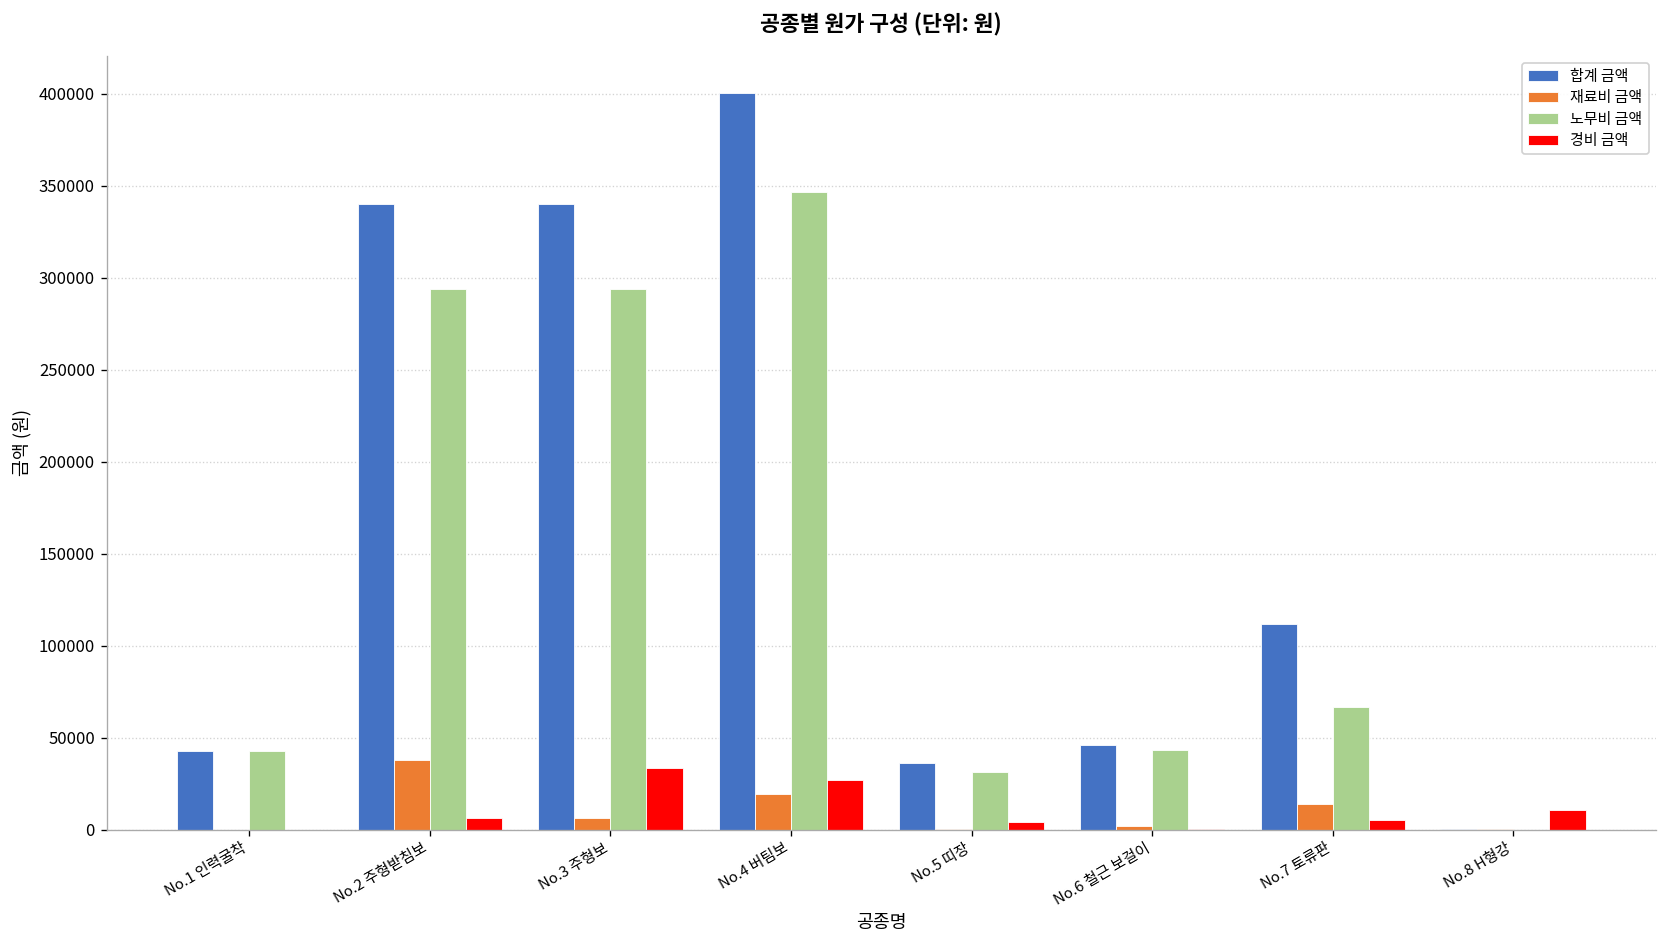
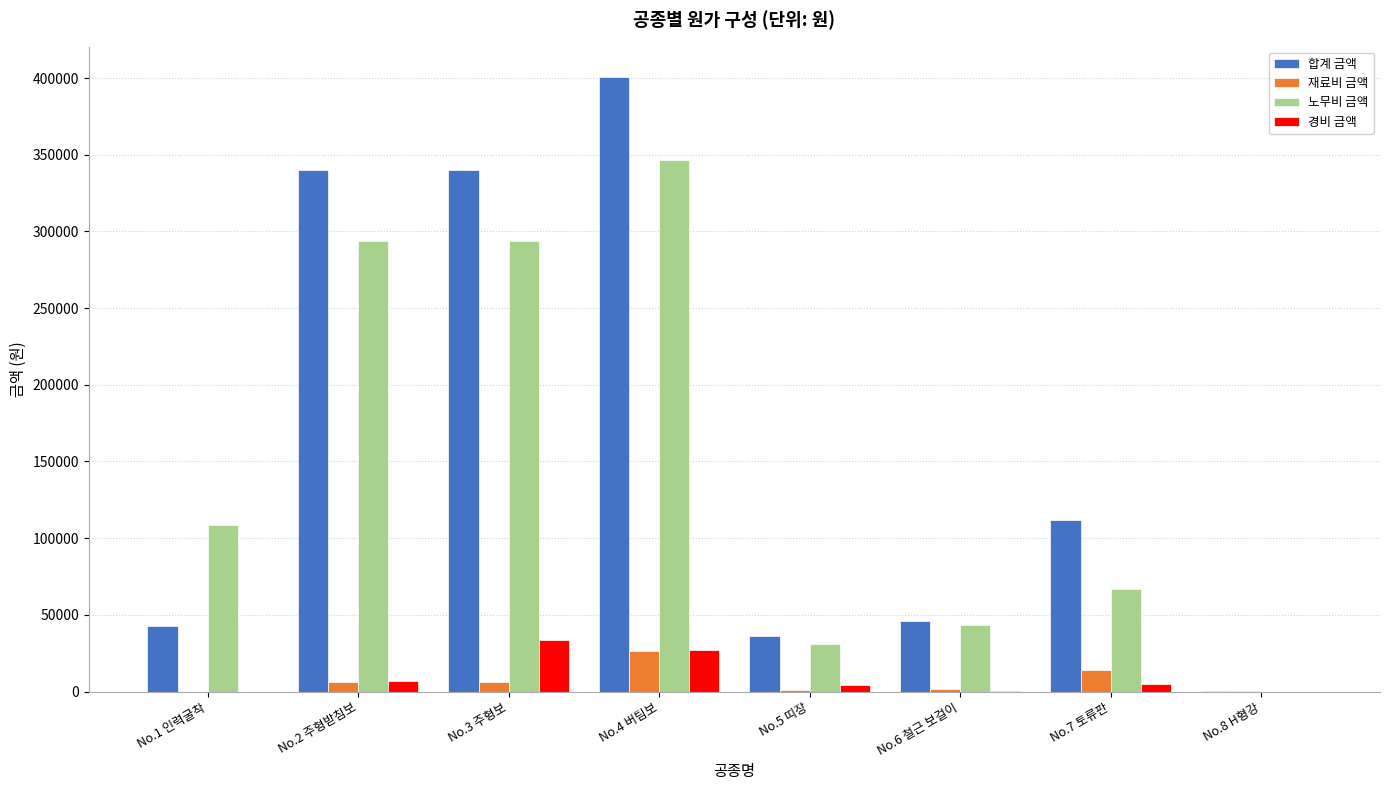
노무비 금액, No.1 인력굴착: 43000 -> 109000
재료비 금액, No.2 주형받침보: 38000 -> 6000
재료비 금액, No.4 버팀보: 19000 -> 27000
경비 금액, No.8 H형강: 11000 -> 0
